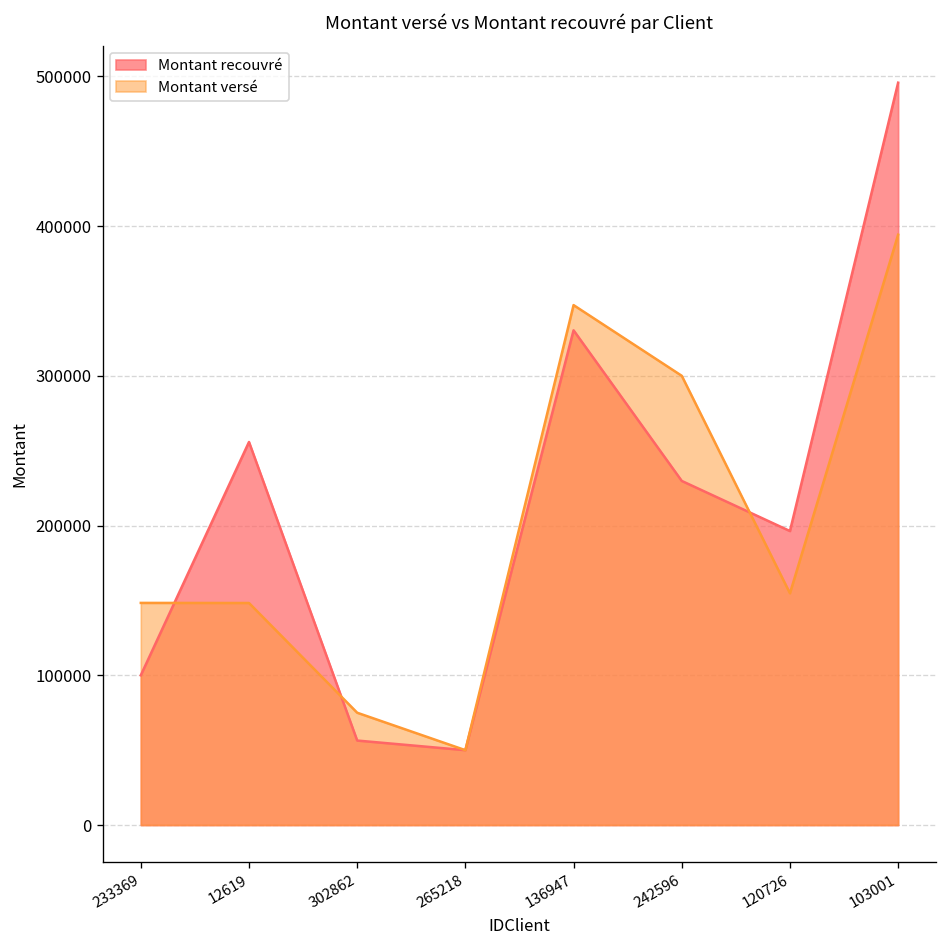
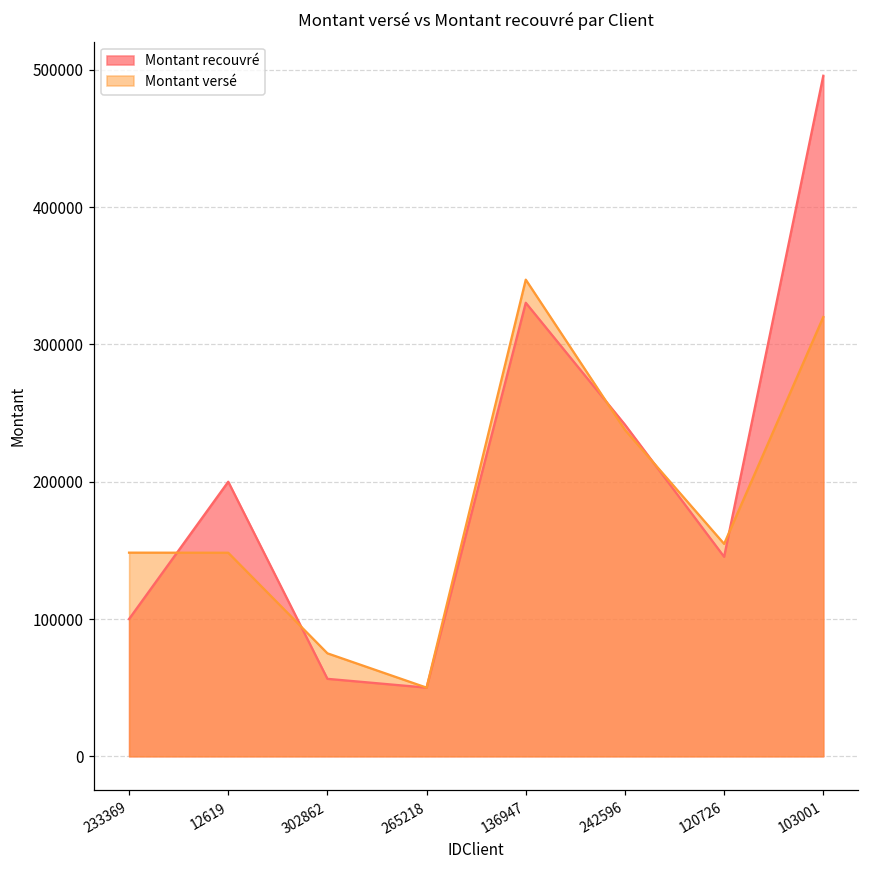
Montant recouvré, 12619: 256000 -> 200000
Montant recouvré, 242596: 230000 -> 242000
Montant versé, 242596: 300000 -> 238000
Montant recouvré, 120726: 196000 -> 145000
Montant versé, 103001: 394000 -> 320000
